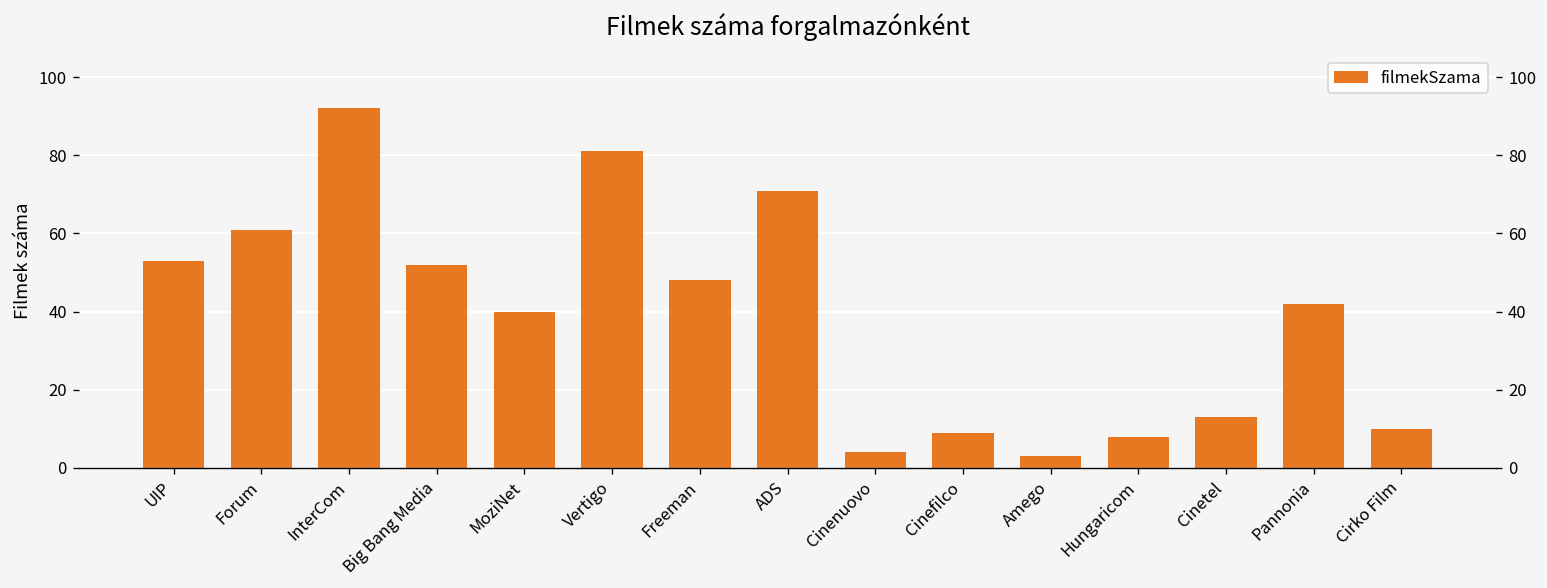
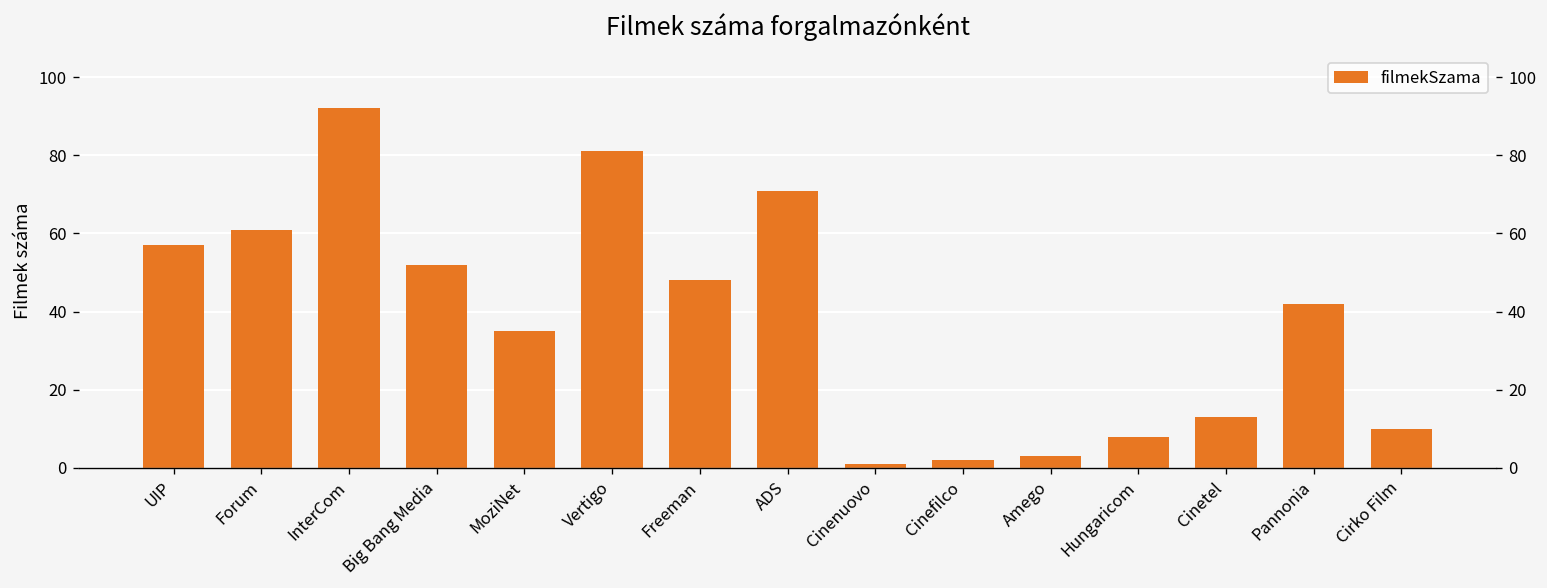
UIP: 53 -> 57
MoziNet: 40 -> 35
Cinenuovo: 4 -> 1
Cinefilco: 9 -> 2
